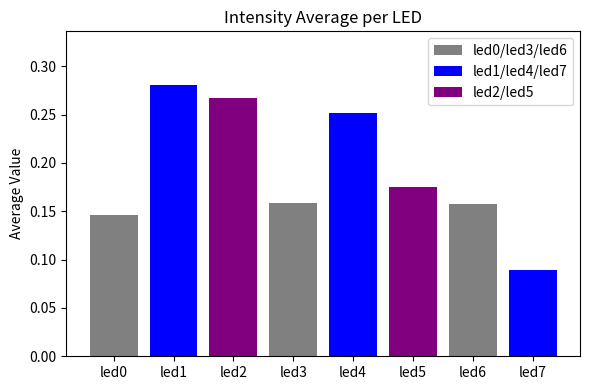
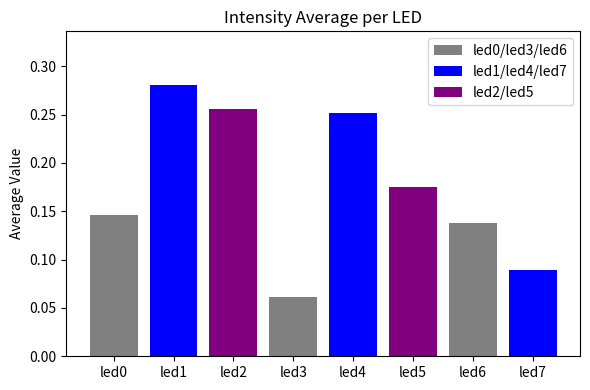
led2: 0.27 -> 0.26
led3: 0.16 -> 0.06
led6: 0.16 -> 0.14
